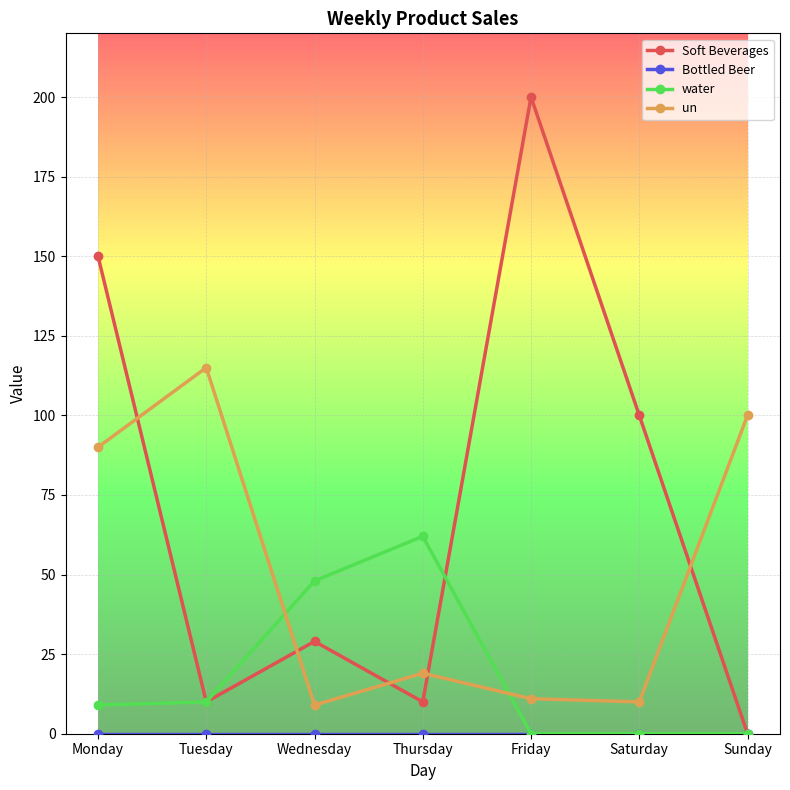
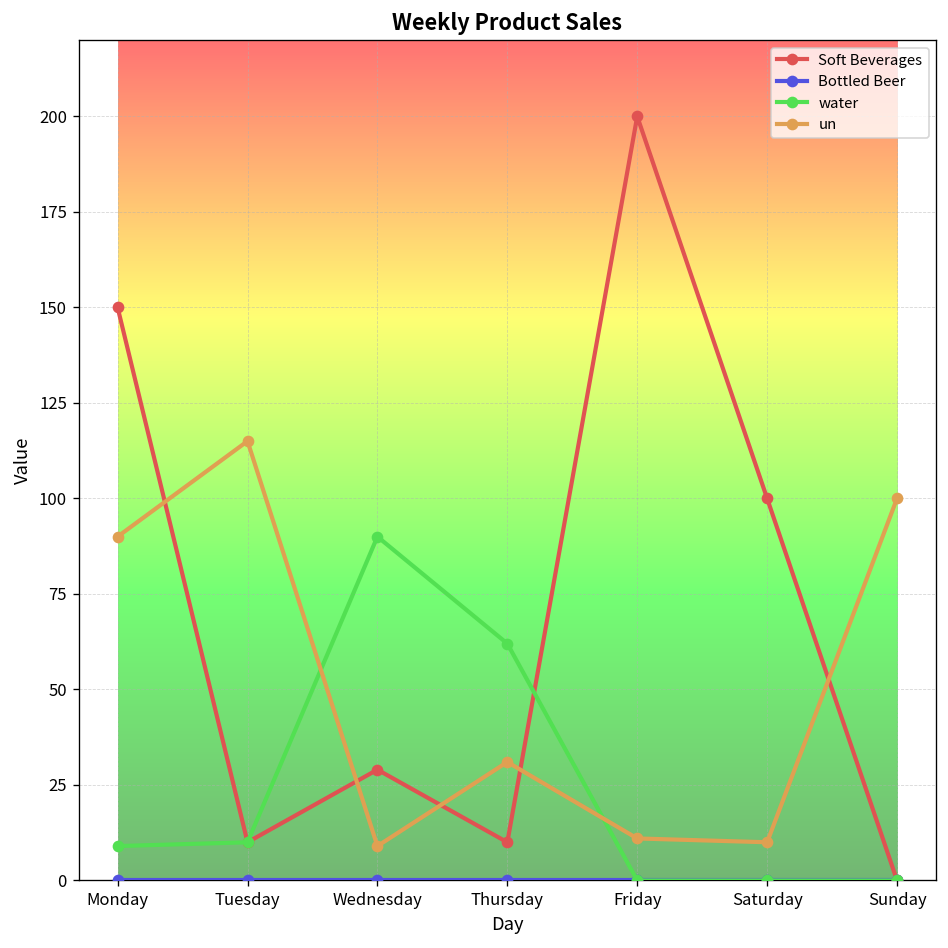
water, Wednesday: 48 -> 90
un, Thursday: 19 -> 31
